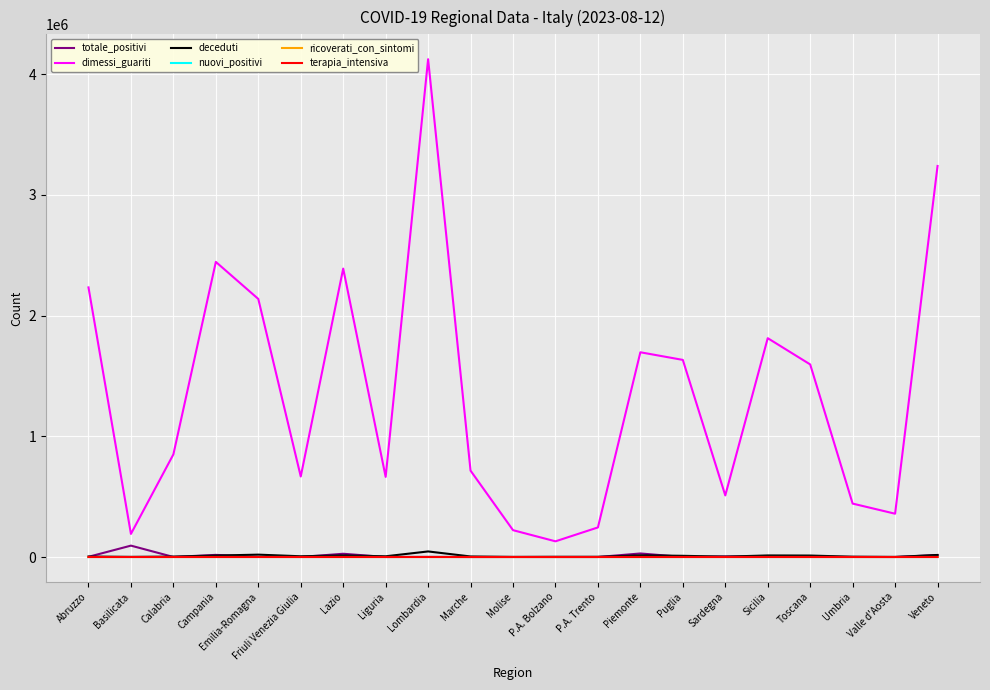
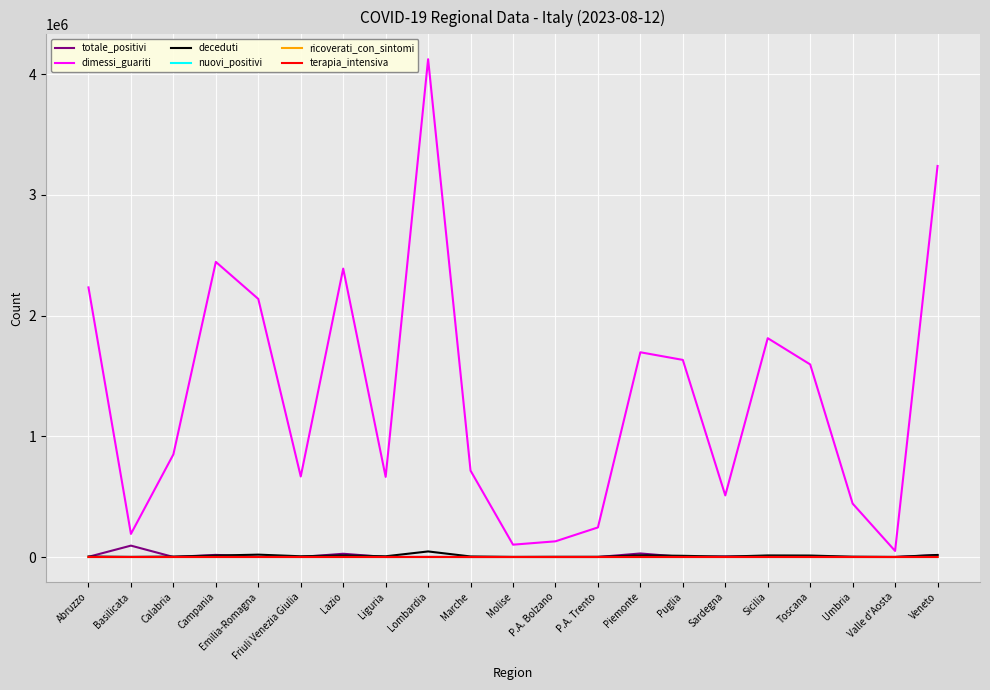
dimessi_guariti, Molise: 220000 -> 100000
dimessi_guariti, Valle d'Aosta: 360000 -> 50000
